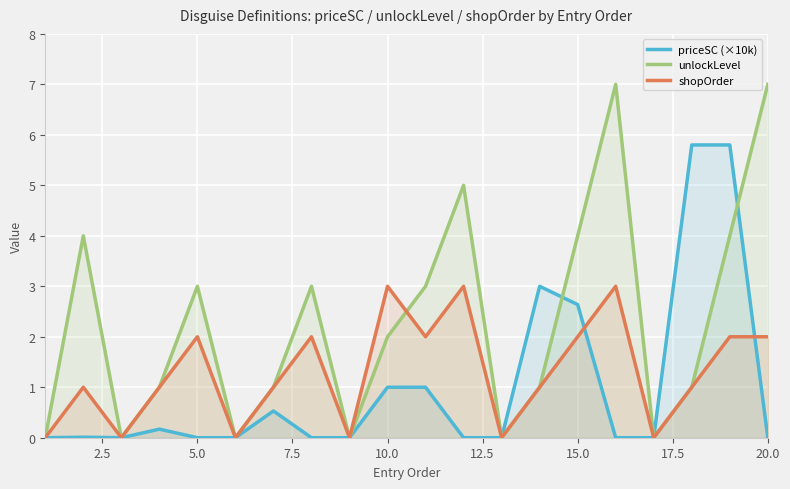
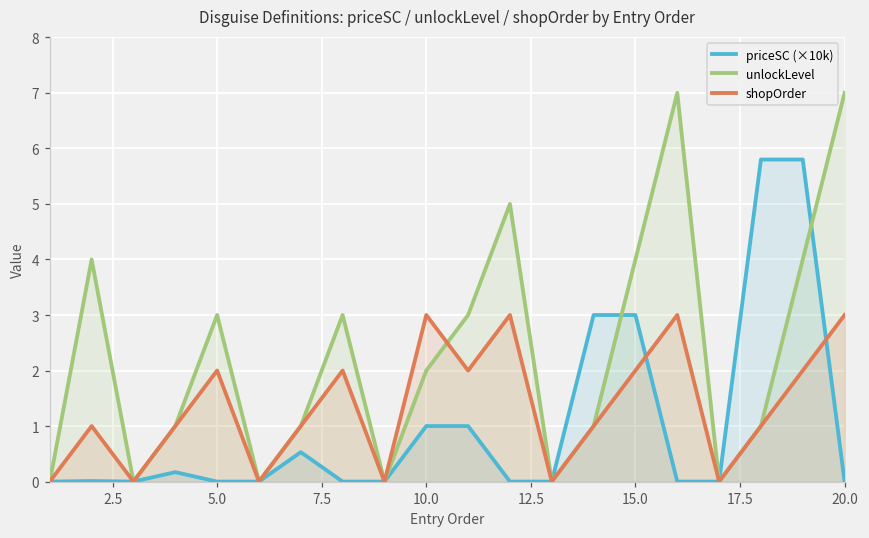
priceSC (×10k), 15.0: 2.6 -> 3.0
shopOrder, 20.0: 2 -> 3
